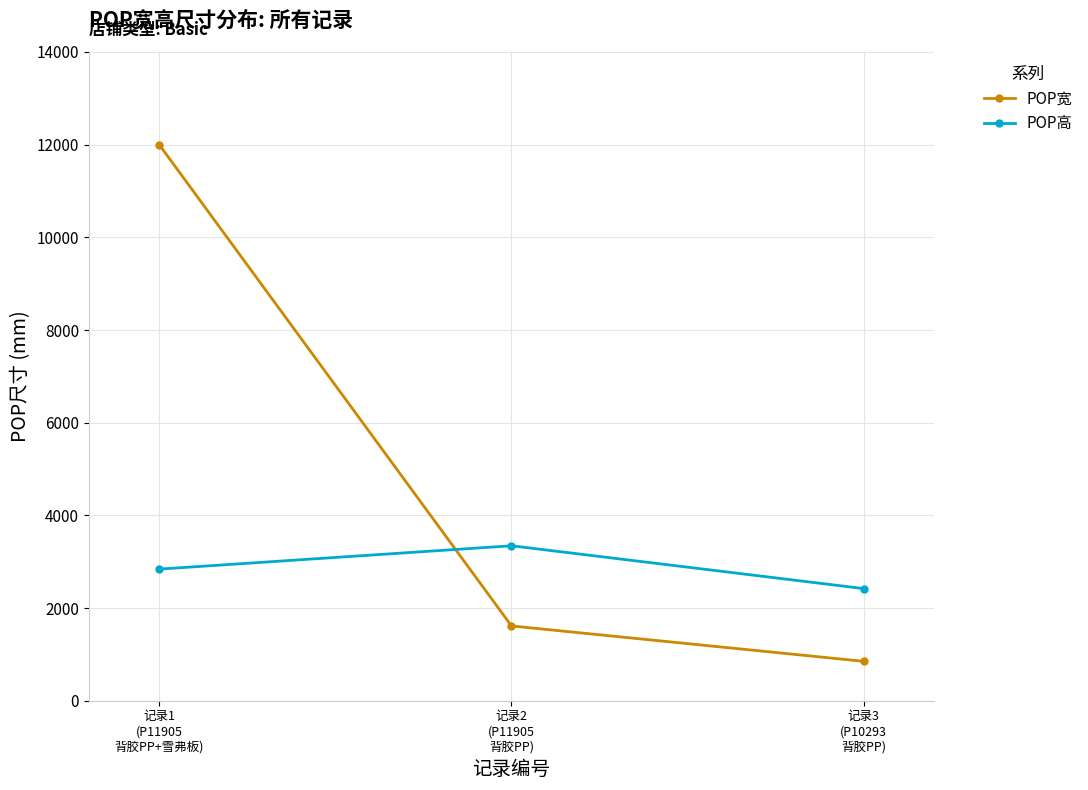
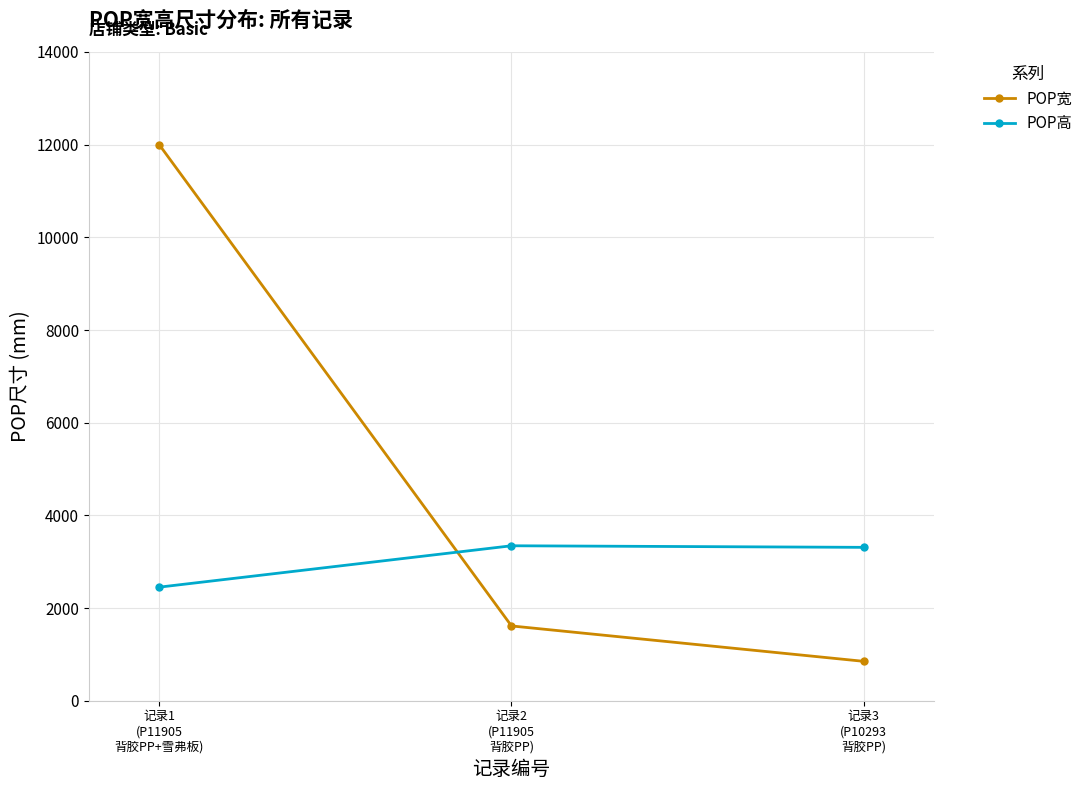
POP高, 记录1 (P11905 背胶PP+雪弗板): 2800 -> 2500
POP高, 记录3 (P10293 背胶PP): 2400 -> 3300
